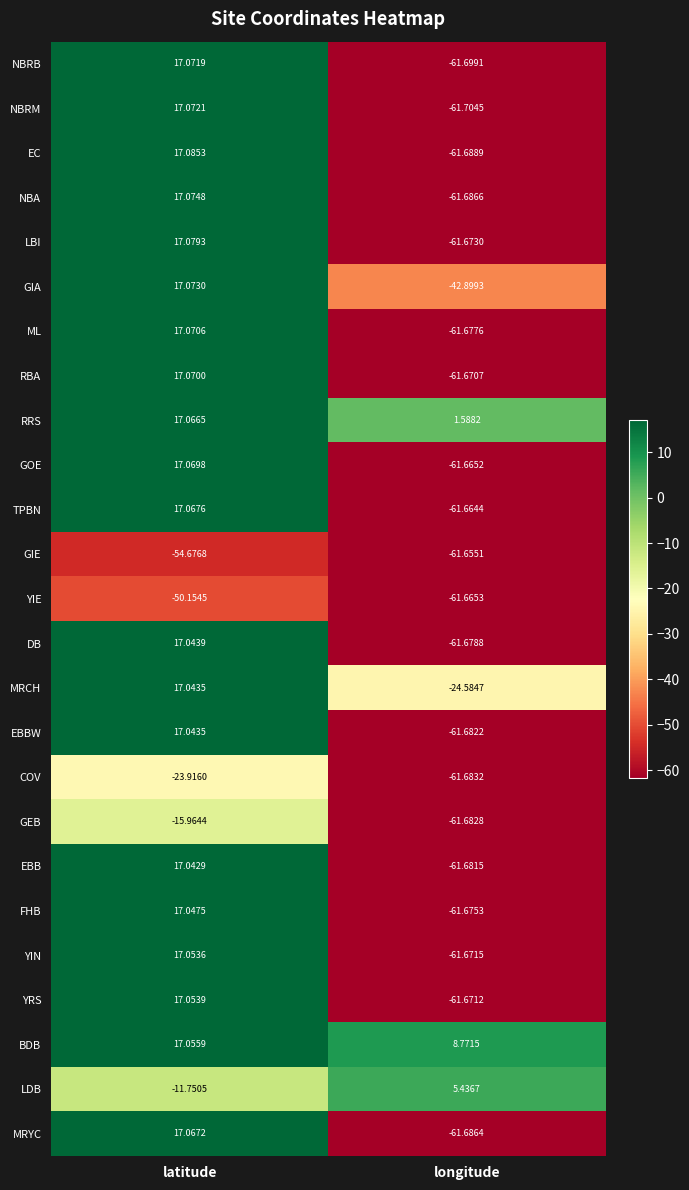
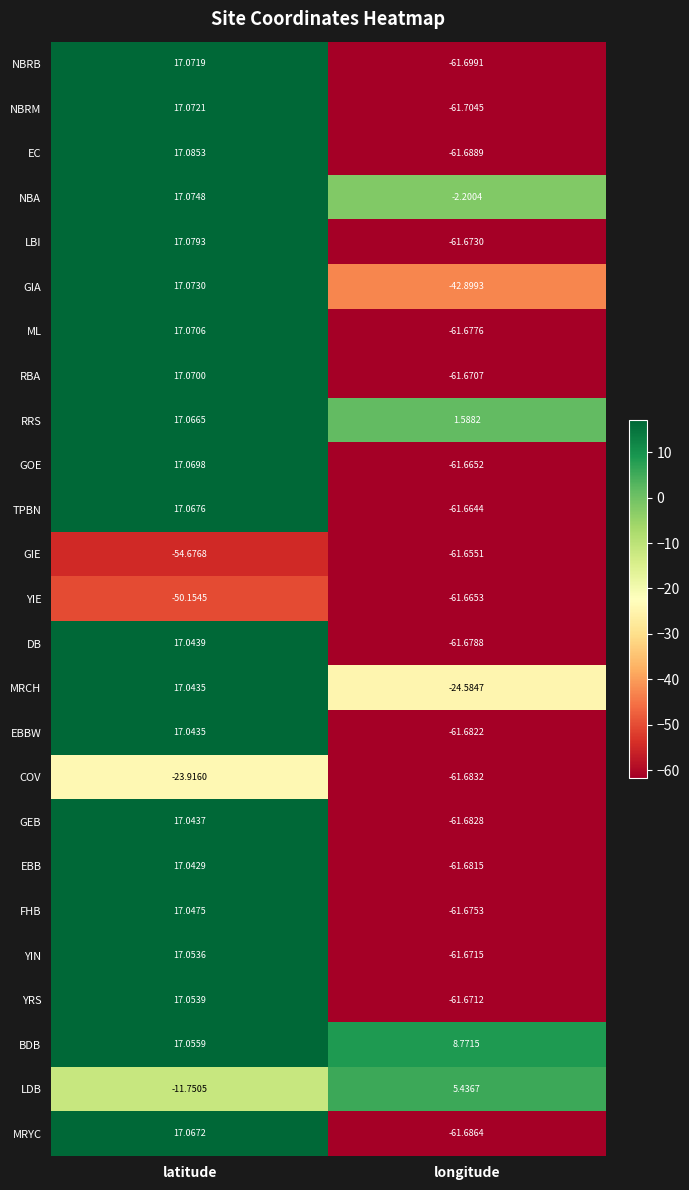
NBA, longitude: -61.6866 -> -2.2004
GEB, latitude: -15.9644 -> 17.0437
